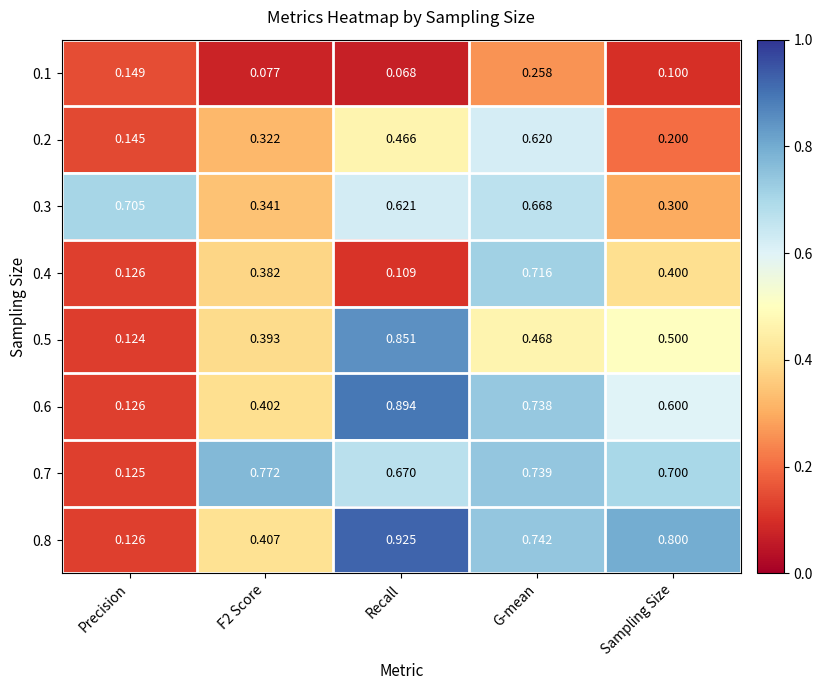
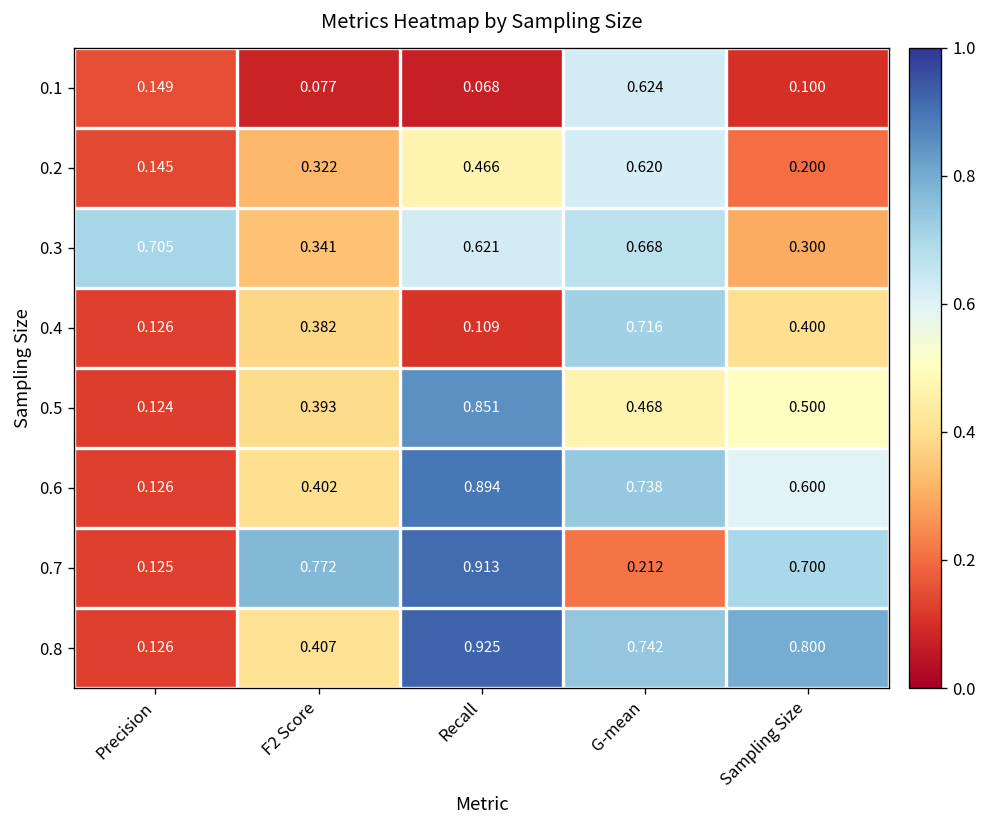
0.1, G-mean: 0.258 -> 0.624
0.7, Recall: 0.670 -> 0.913
0.7, G-mean: 0.739 -> 0.212
